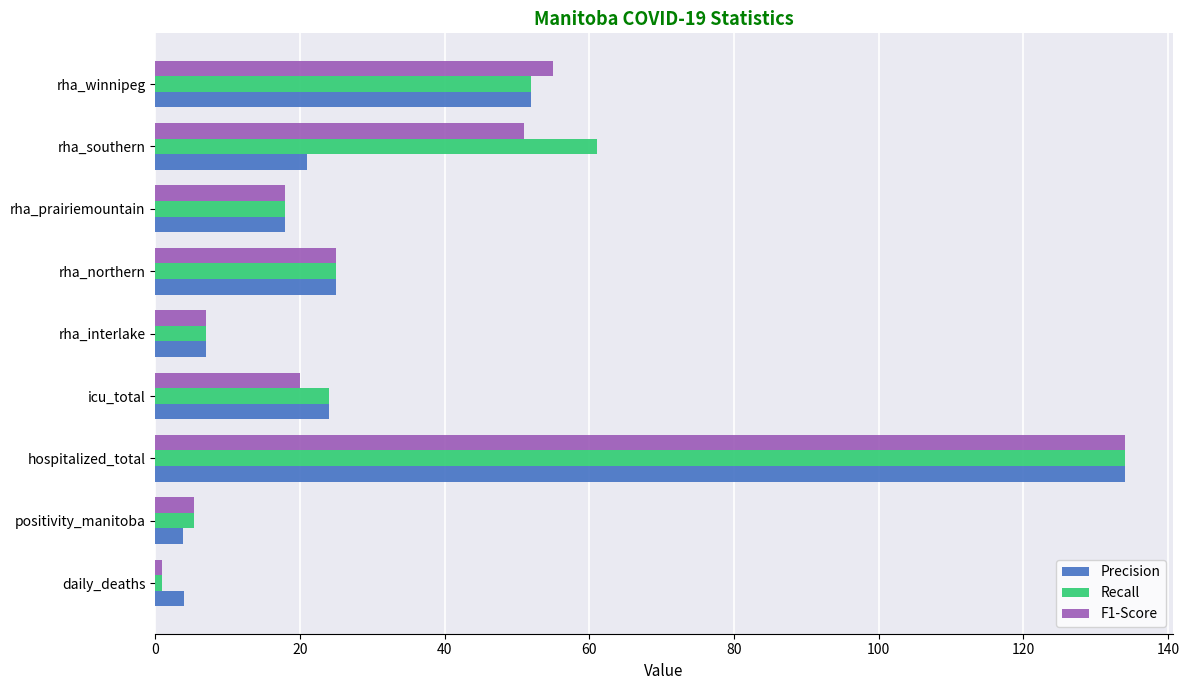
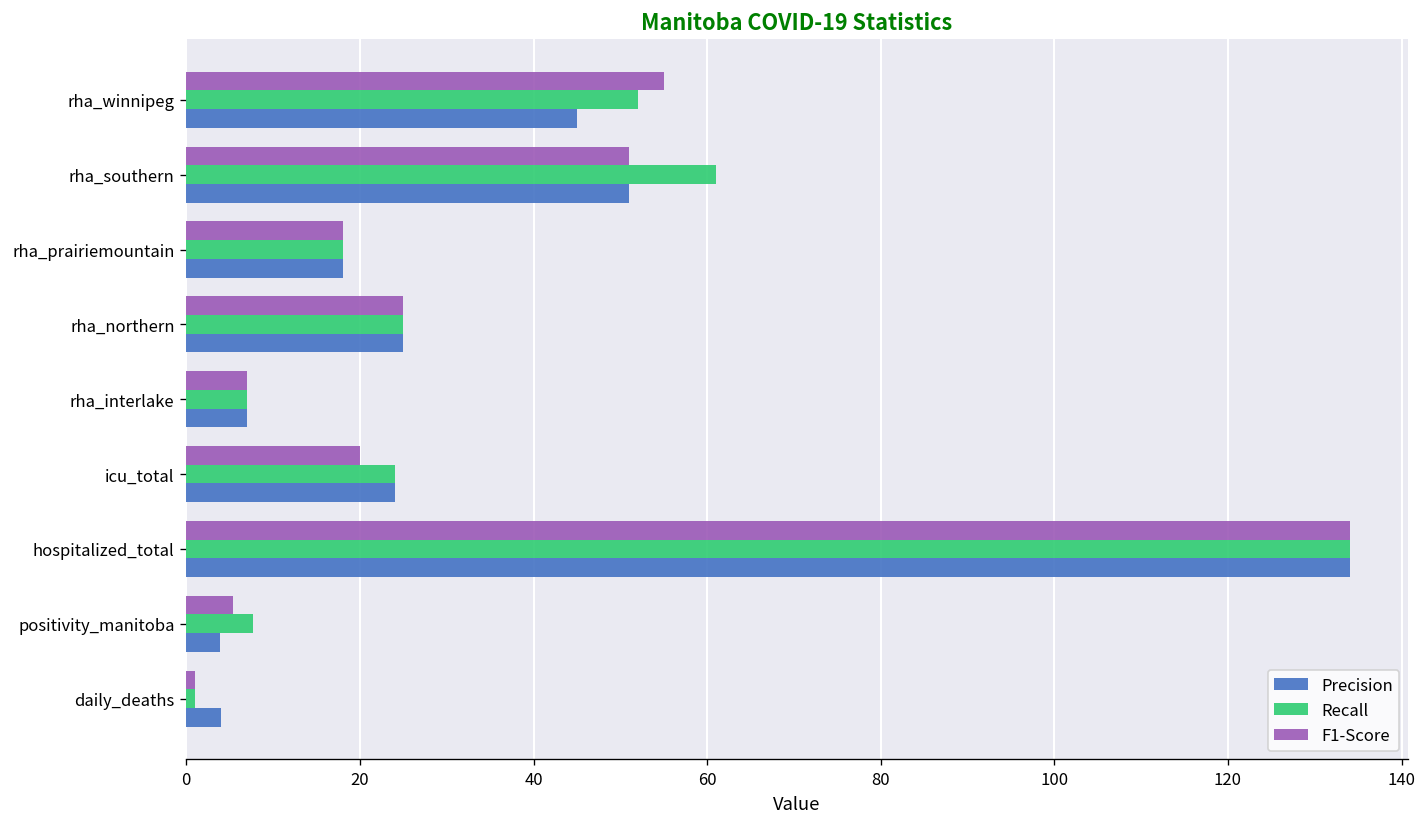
Precision, rha_winnipeg: 52 -> 45
Precision, rha_southern: 21 -> 51
Recall, positivity_manitoba: 5 -> 8
